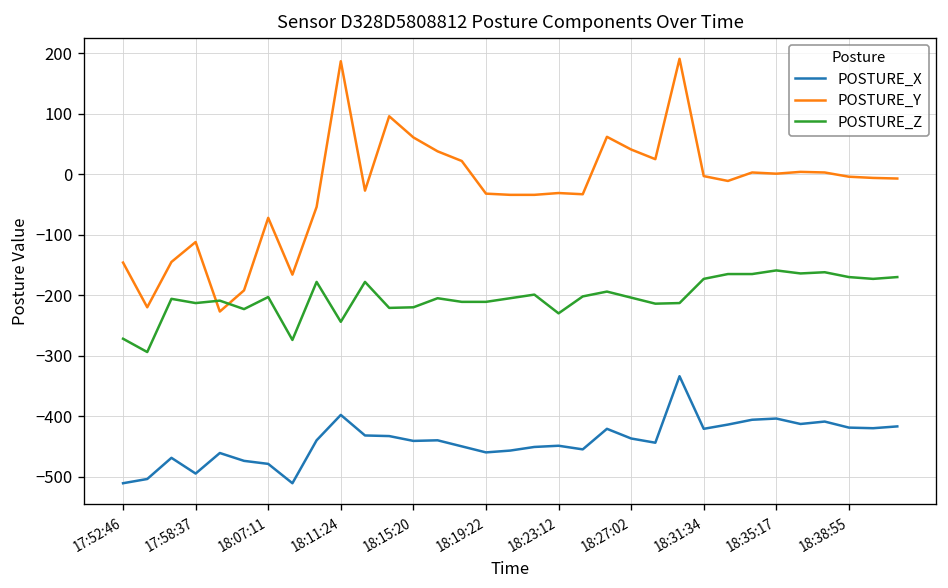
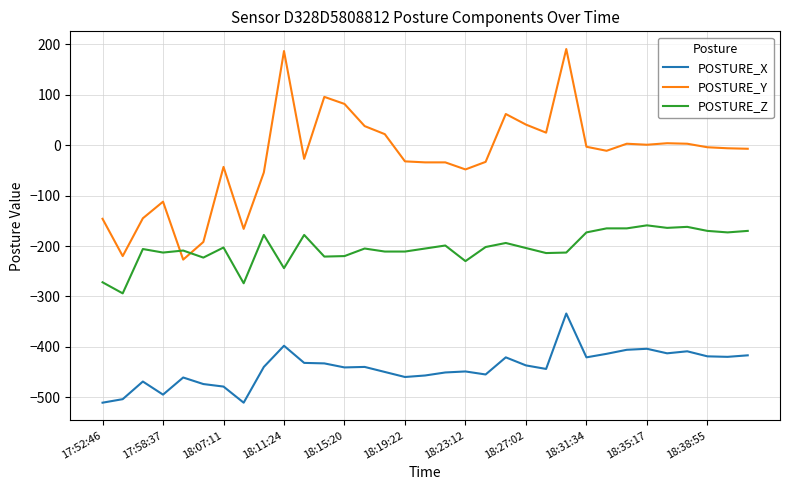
POSTURE_Y, 18:07:11: -70 -> -40
POSTURE_Y, 18:15:20: 60 -> 80
POSTURE_Y, 18:23:12: -30 -> -50
